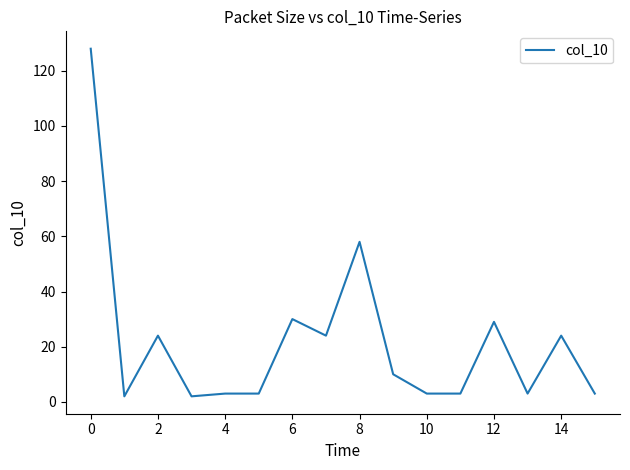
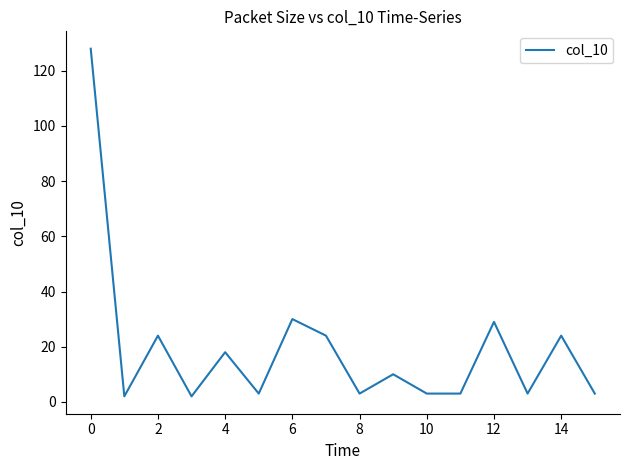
4: 3 -> 18
8: 58 -> 3
